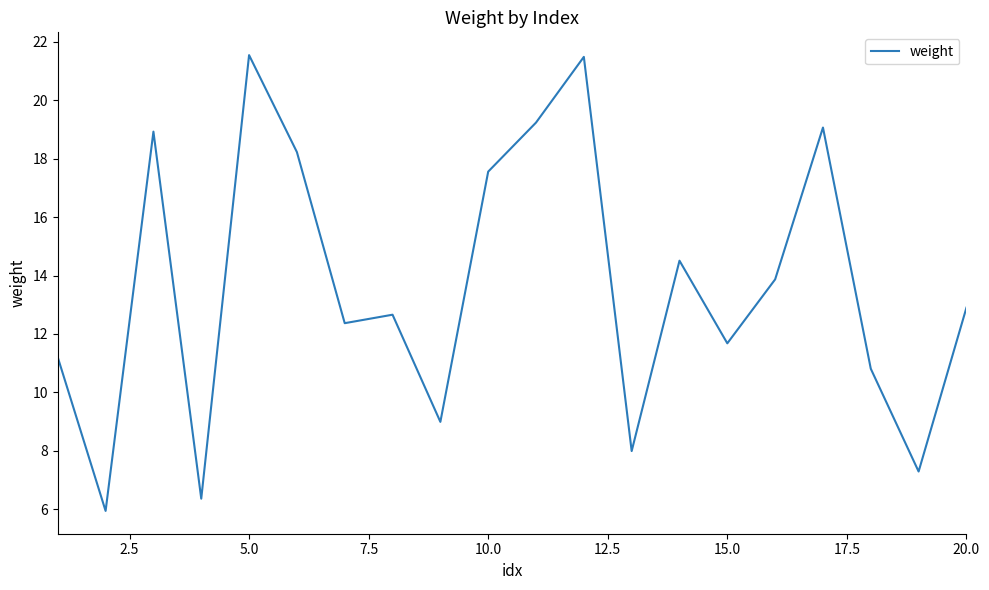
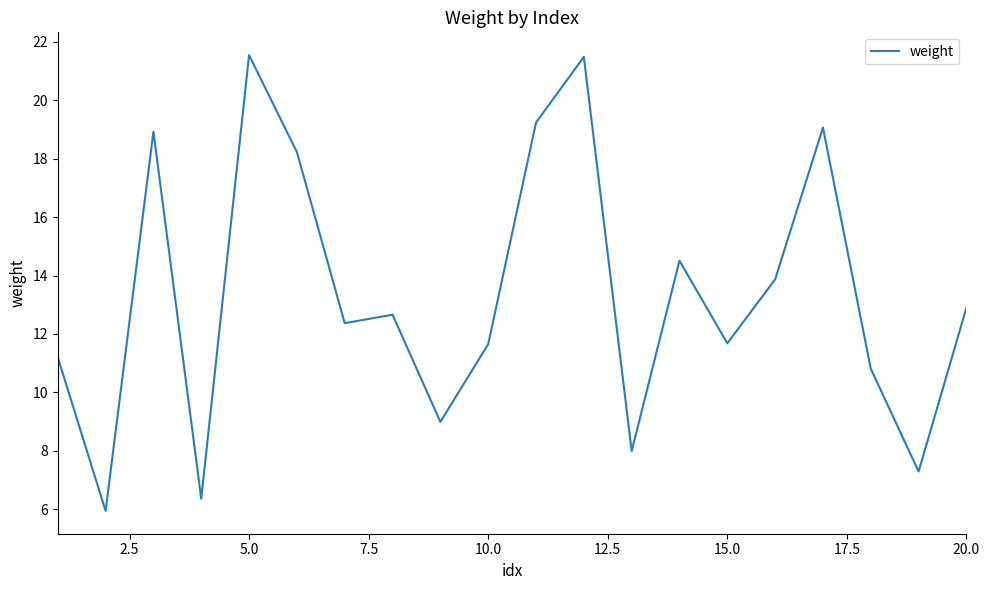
10.0: 17.6 -> 11.7
